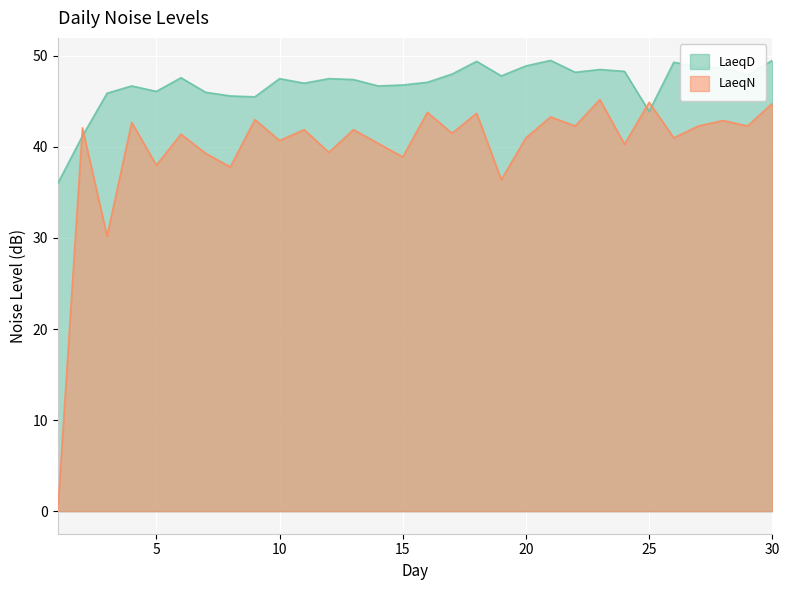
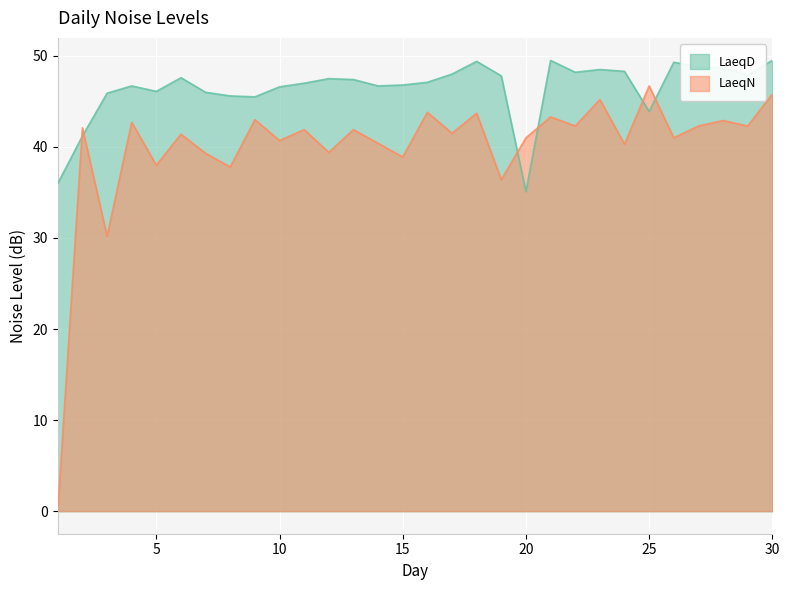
LaeqD, 10: 48 -> 47
LaeqD, 20: 49 -> 35
LaeqN, 25: 45 -> 47
LaeqN, 30: 45 -> 46
